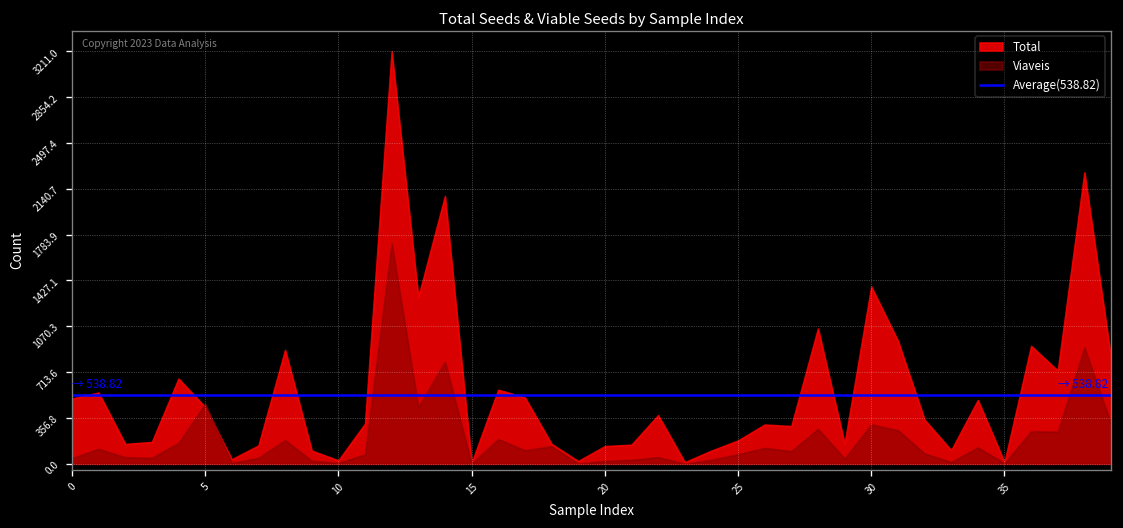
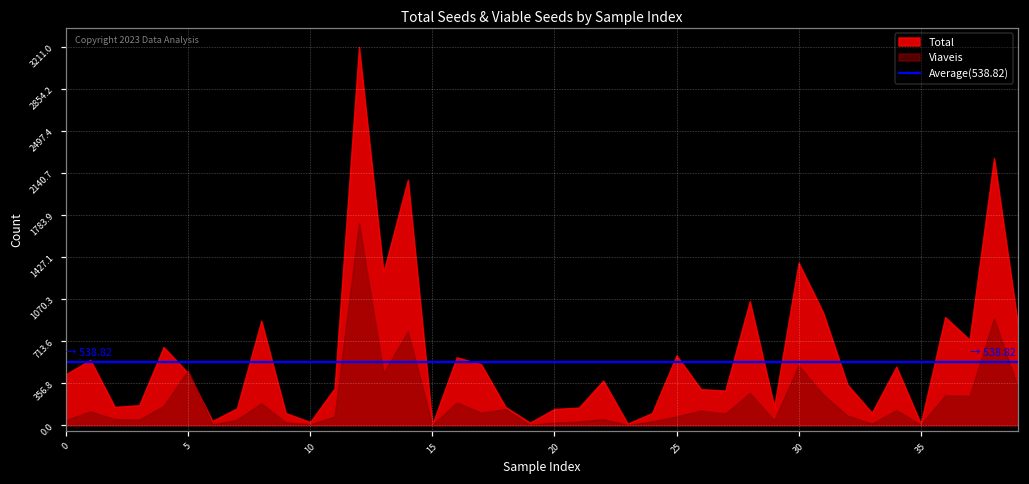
Total, 0: 510 -> 430
Total, 25: 180 -> 590
Viaveis, 30: 310 -> 510
